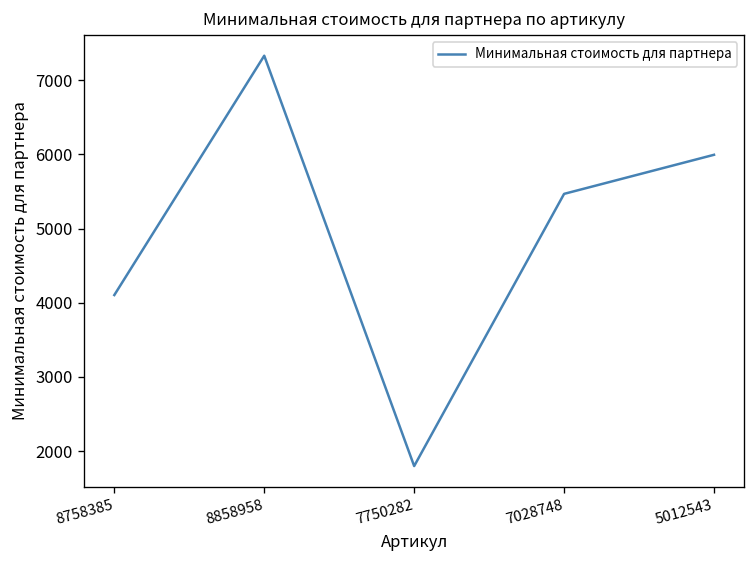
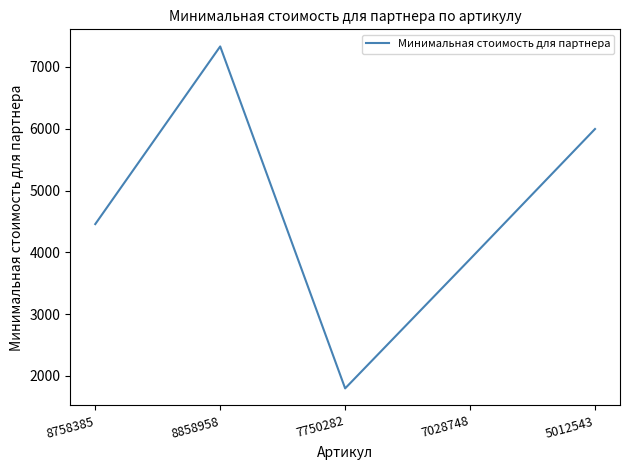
8758385: 4100 -> 4500
7028748: 5500 -> 3900
